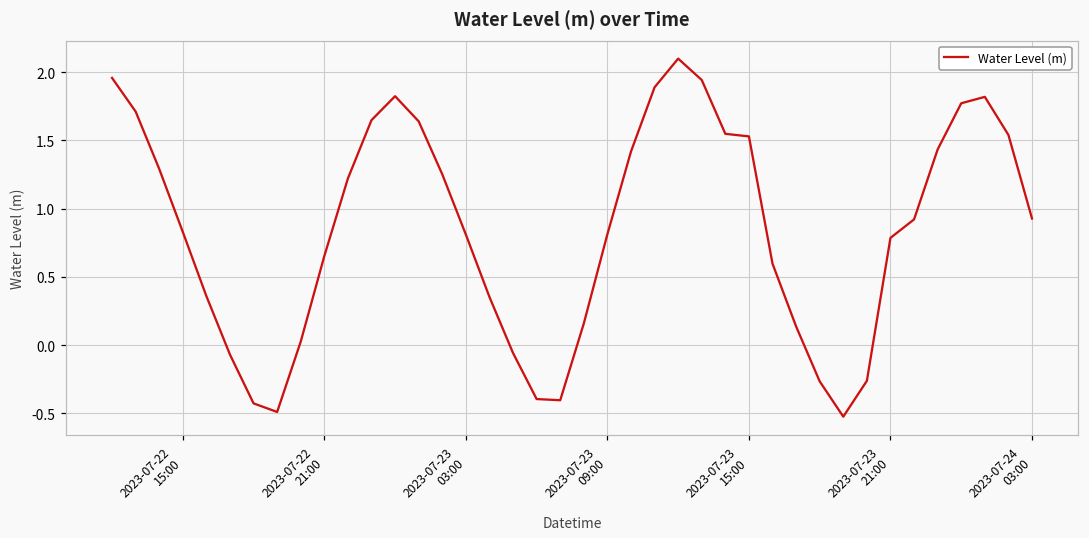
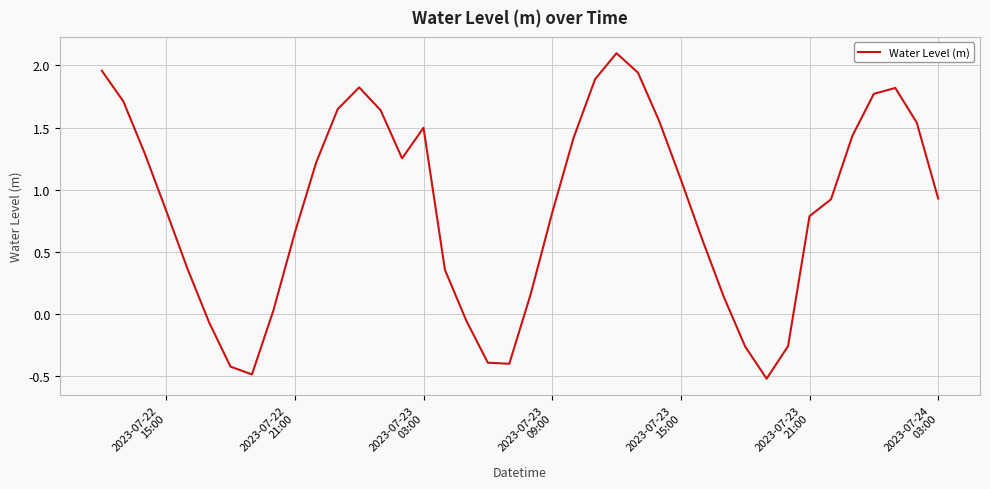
2023-07-23 03:00: 0.81 -> 1.50
2023-07-23 15:00: 1.53 -> 1.08
